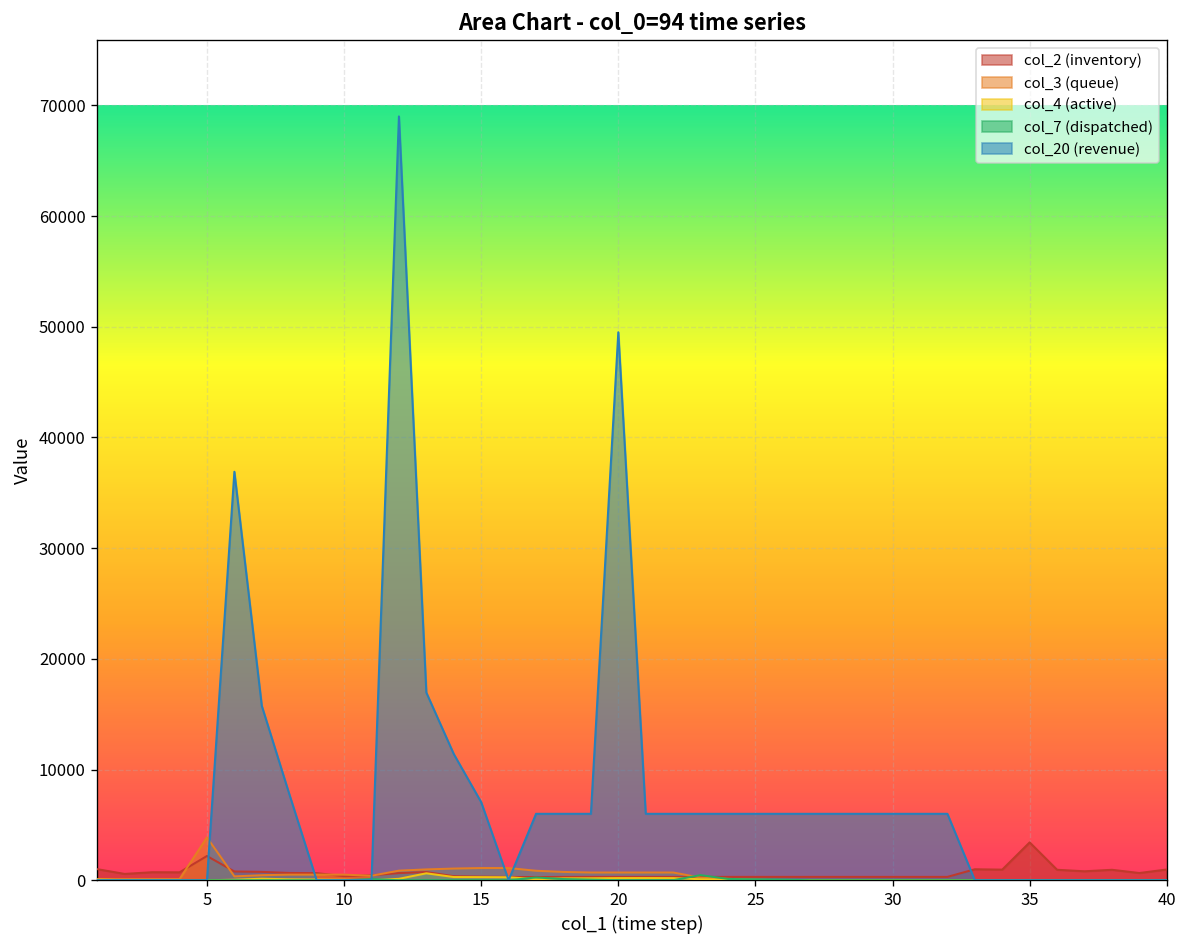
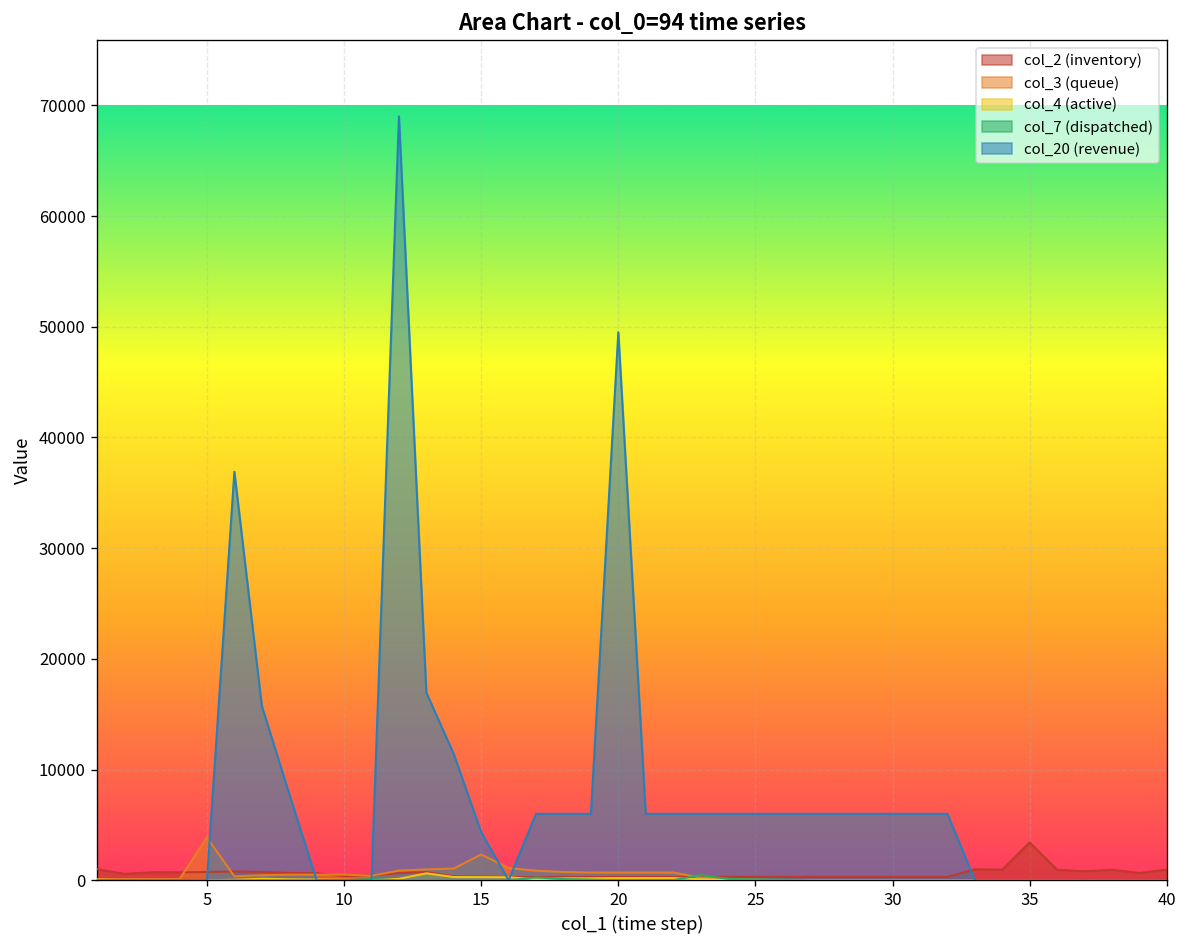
col_2 (inventory), 5: 2000 -> 1000
col_3 (queue), 15: 1000 -> 2000
col_20 (revenue), 15: 7000 -> 4000
